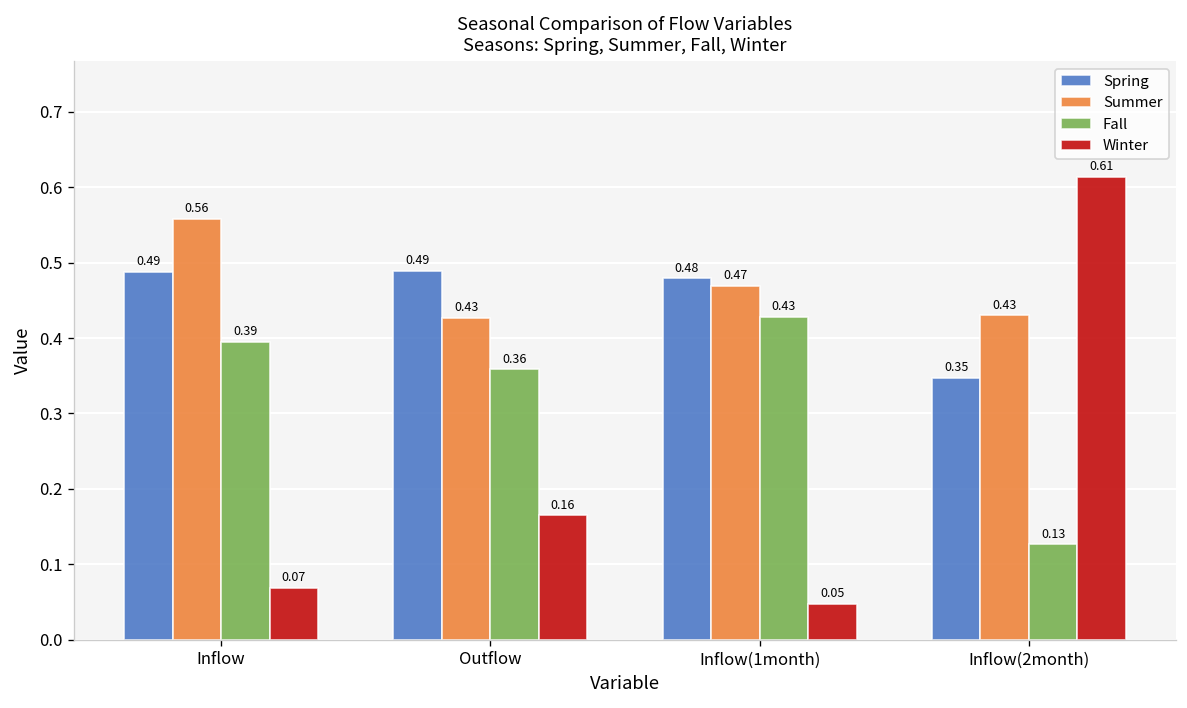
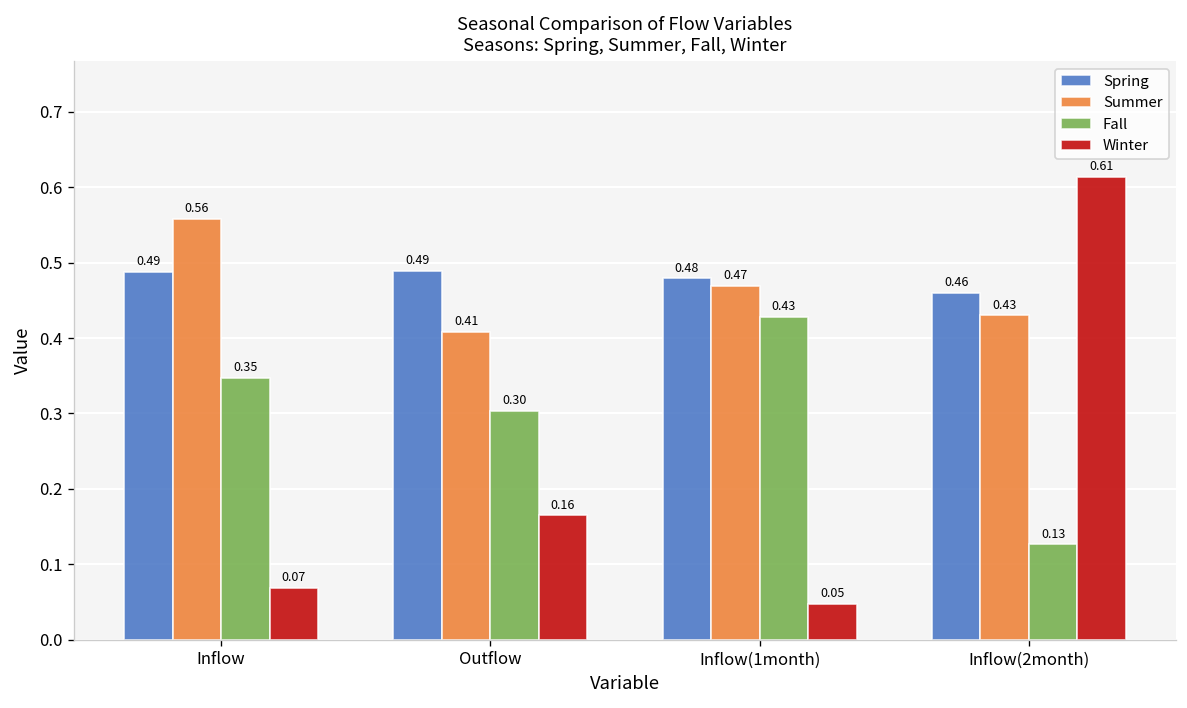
Fall, Inflow: 0.39 -> 0.35
Summer, Outflow: 0.43 -> 0.41
Fall, Outflow: 0.36 -> 0.30
Spring, Inflow(2month): 0.35 -> 0.46
